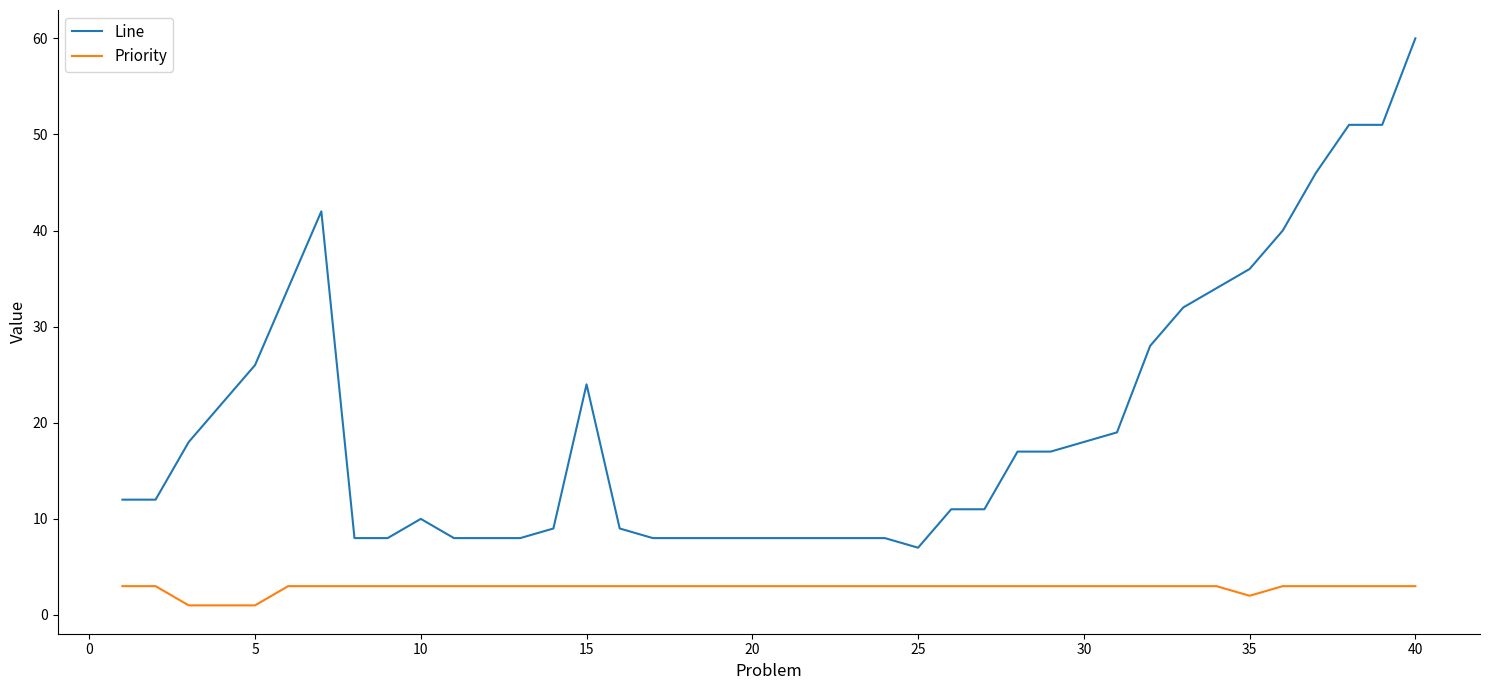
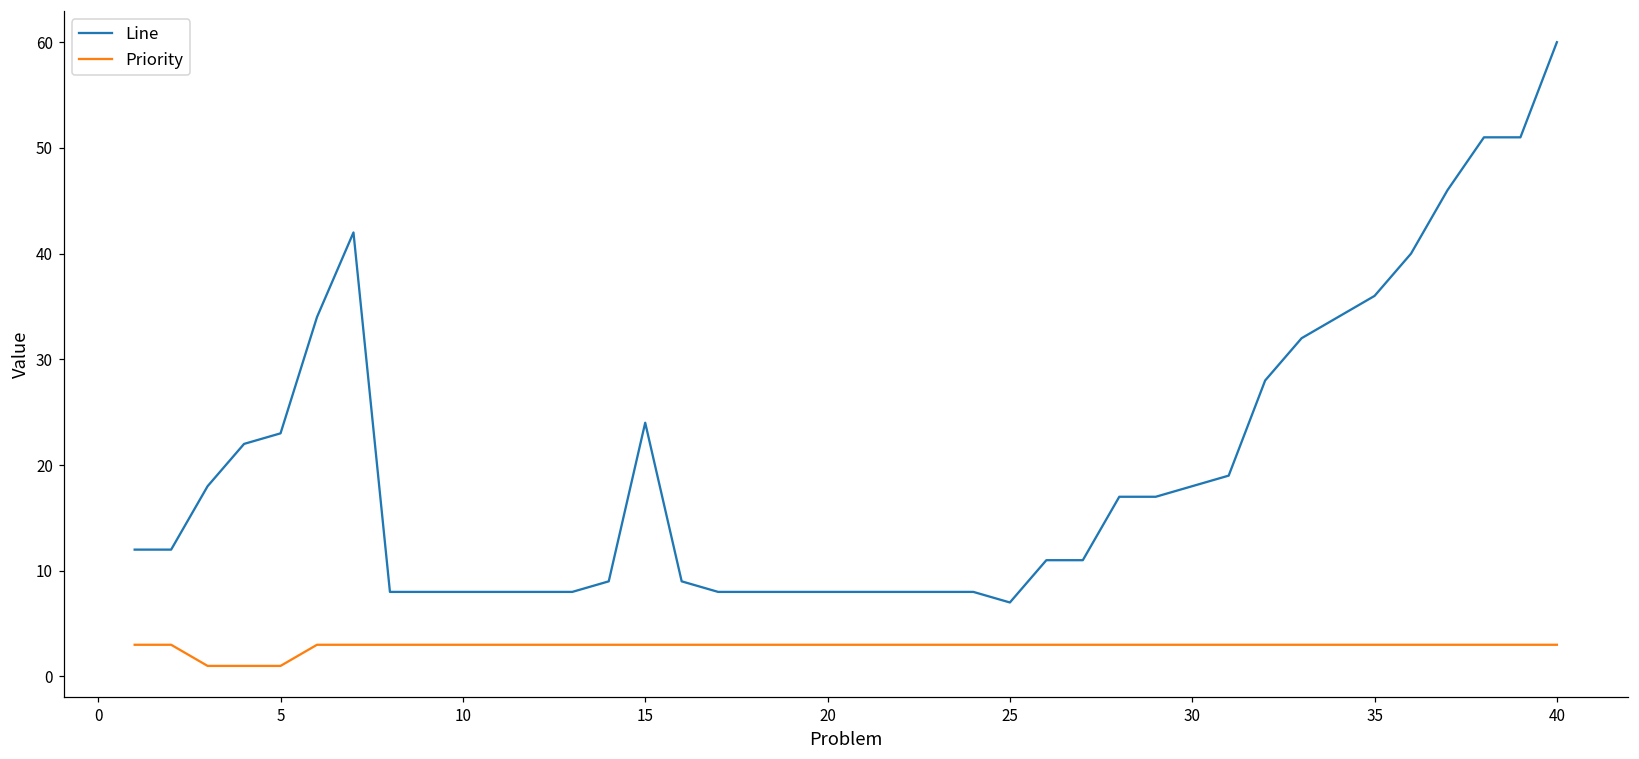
Line, 5: 26 -> 23
Line, 10: 10 -> 8
Priority, 35: 2 -> 3
